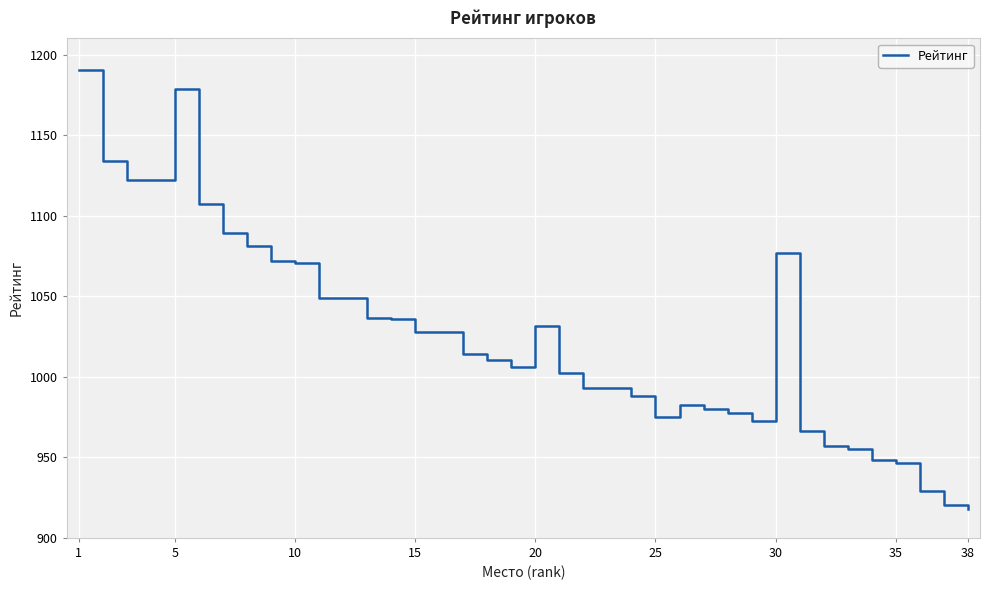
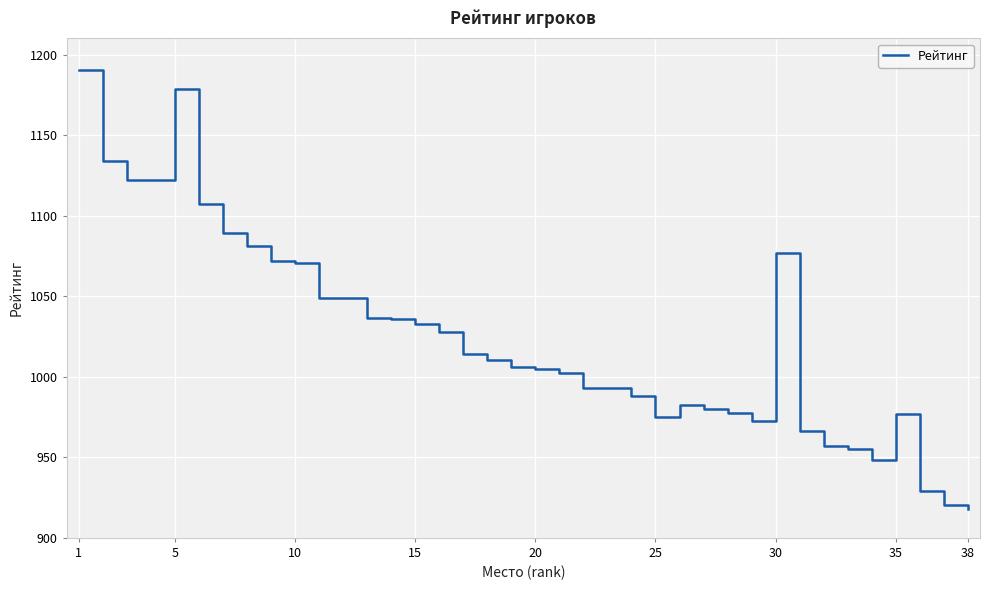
15: 1028 -> 1033
20: 1031 -> 1005
35: 946 -> 977
